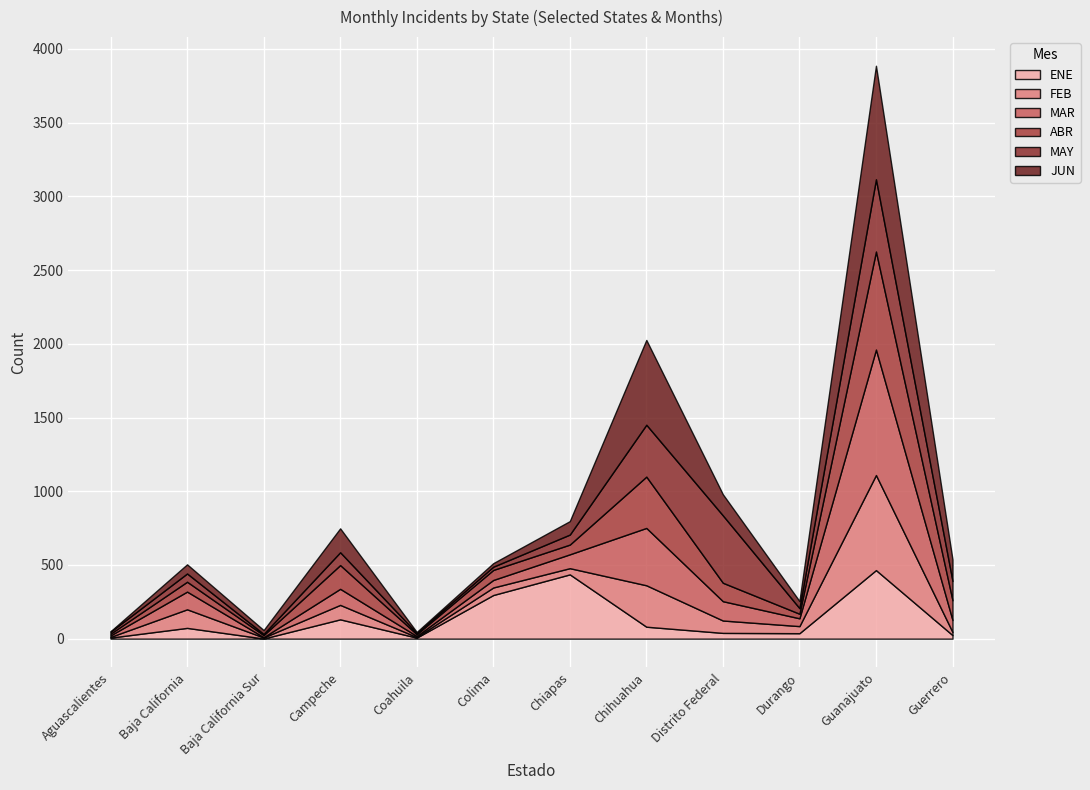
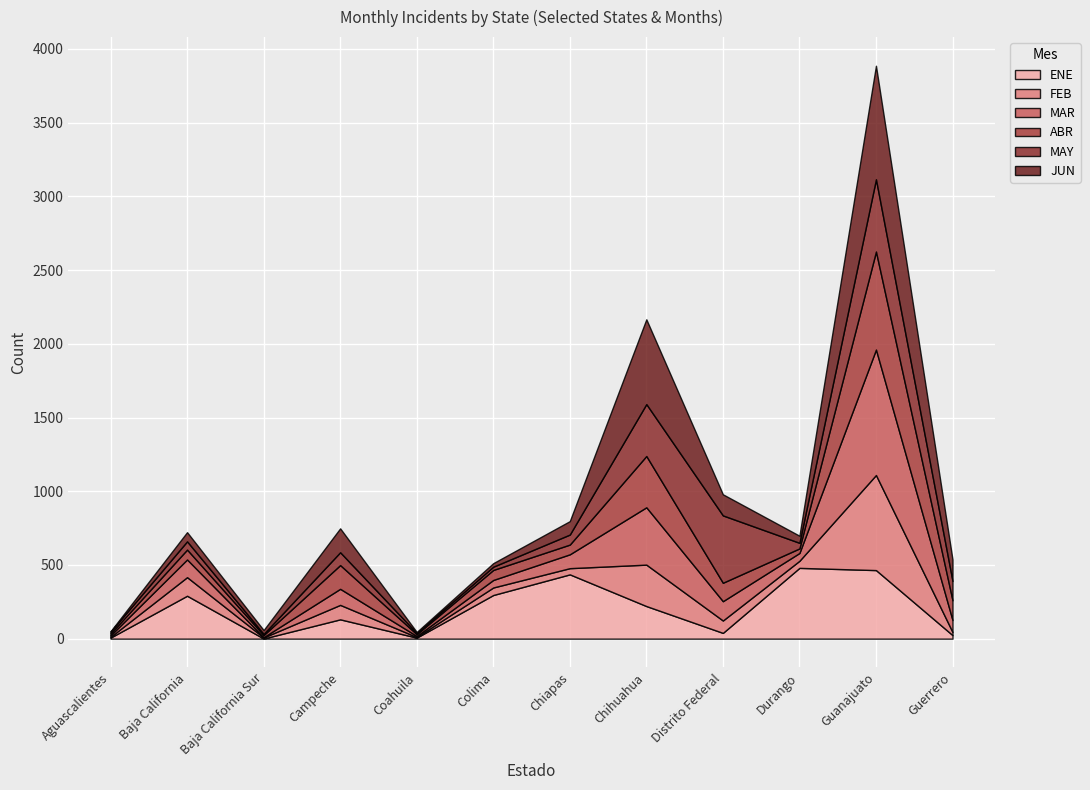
ENE, Baja California: 70 -> 290
ENE, Chihuahua: 80 -> 220
ENE, Durango: 40 -> 480
